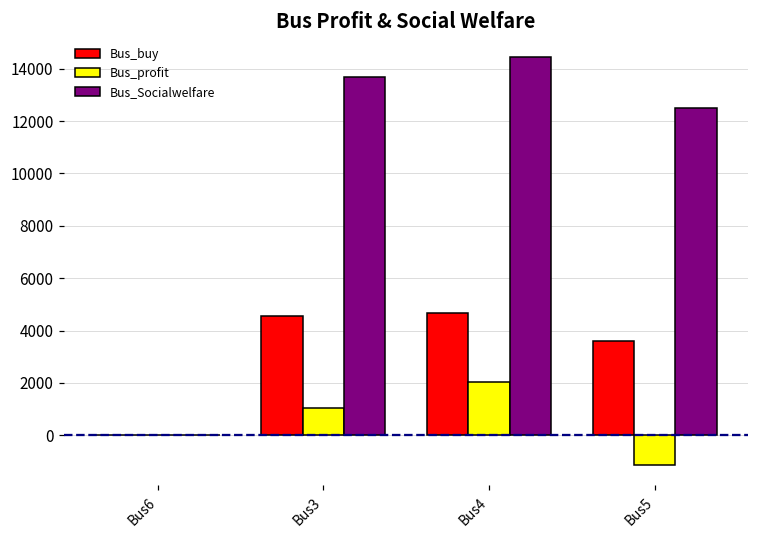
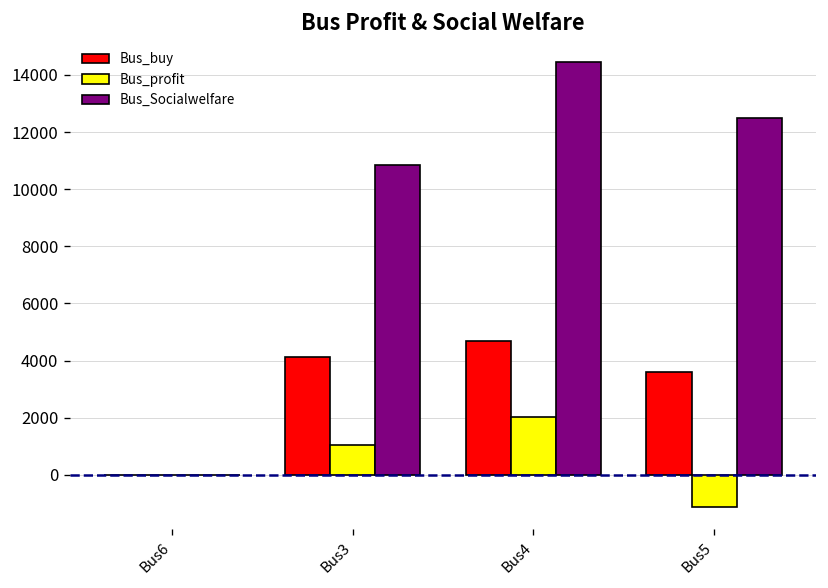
Bus_buy, Bus3: 4600 -> 4100
Bus_Socialwelfare, Bus3: 13700 -> 10800
